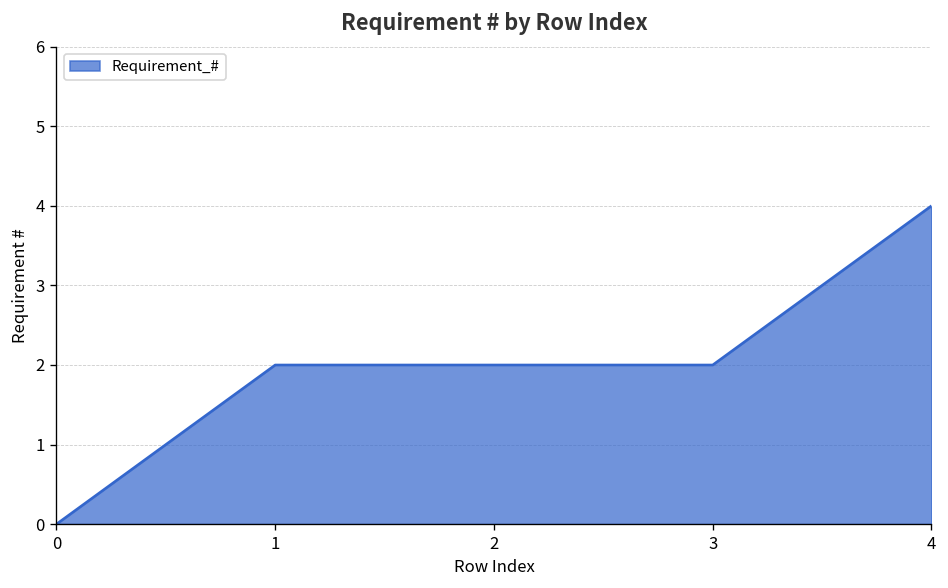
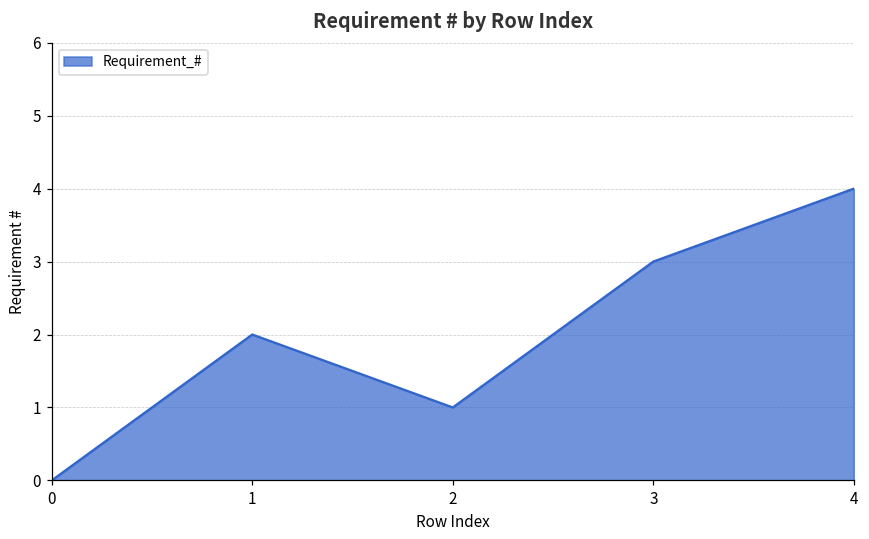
2: 2 -> 1
3: 2 -> 3
